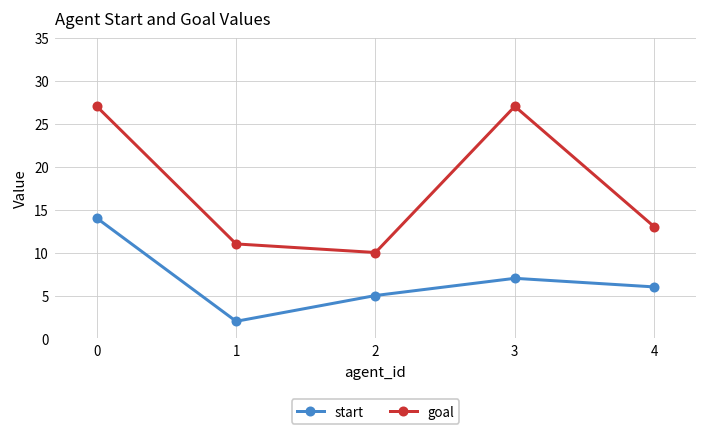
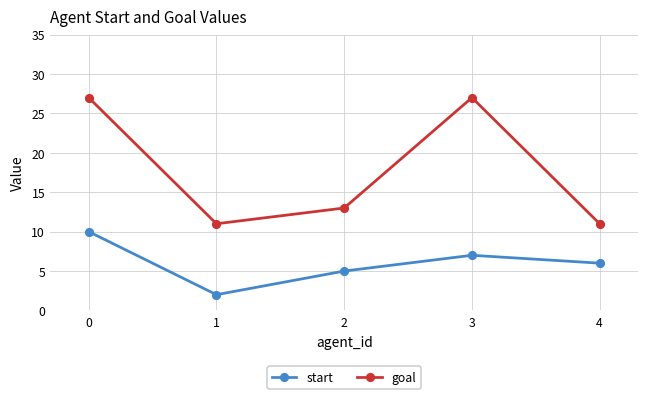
start, 0: 14 -> 10
goal, 2: 10 -> 13
goal, 4: 13 -> 11
